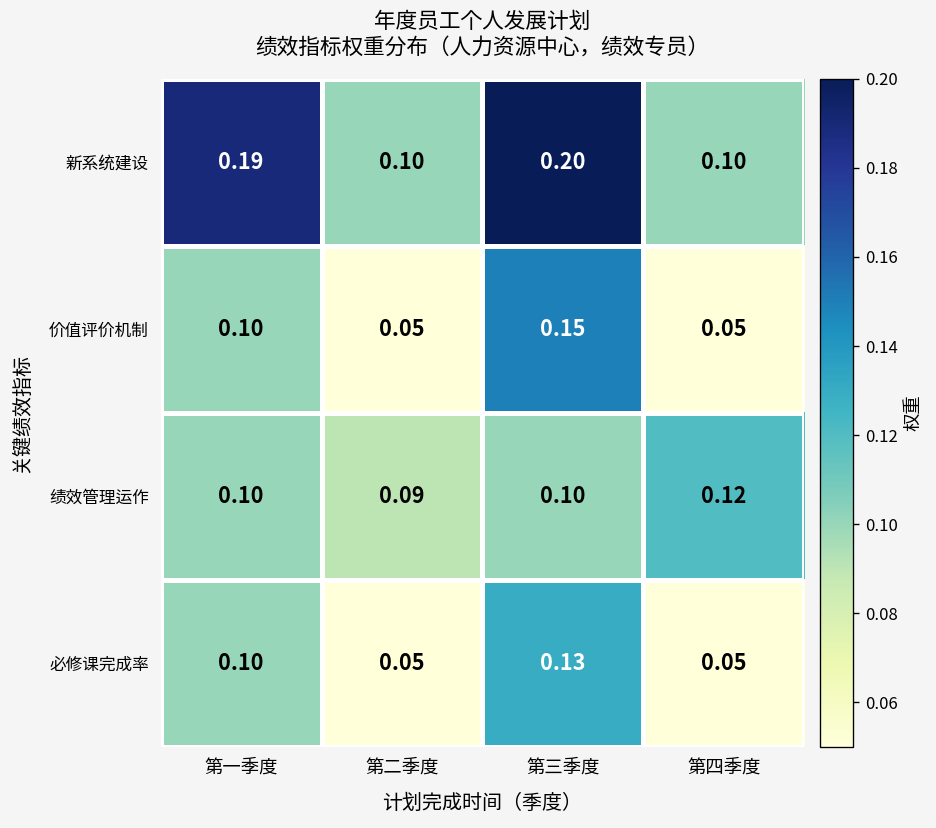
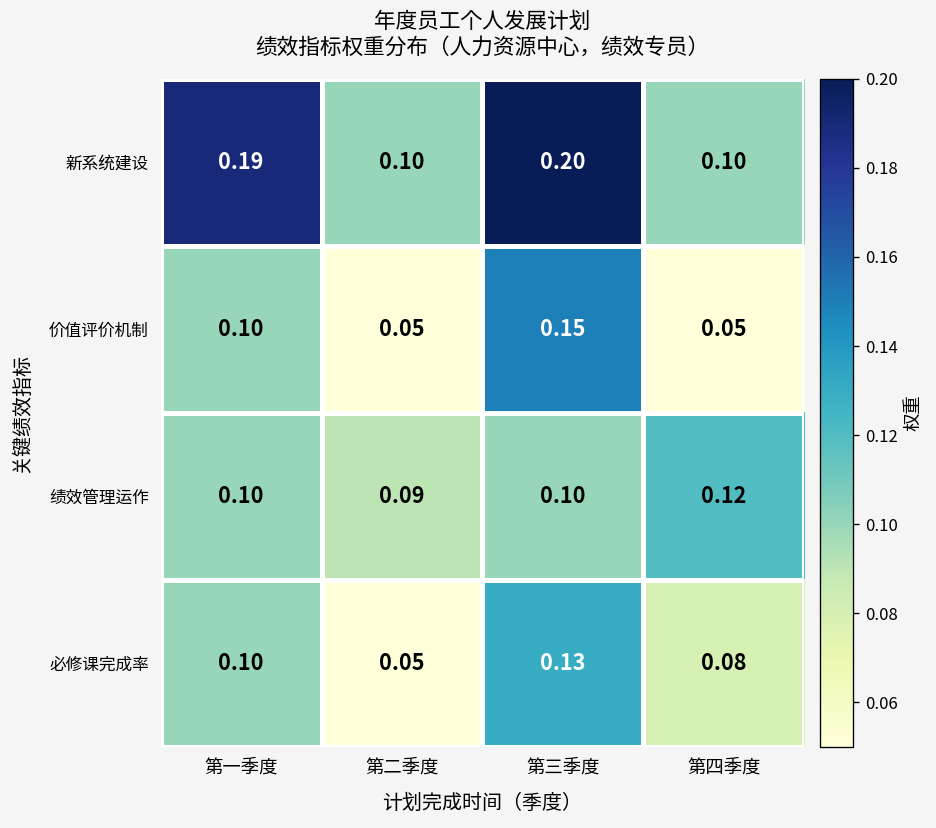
必修课完成率, 第四季度: 0.05 -> 0.08
